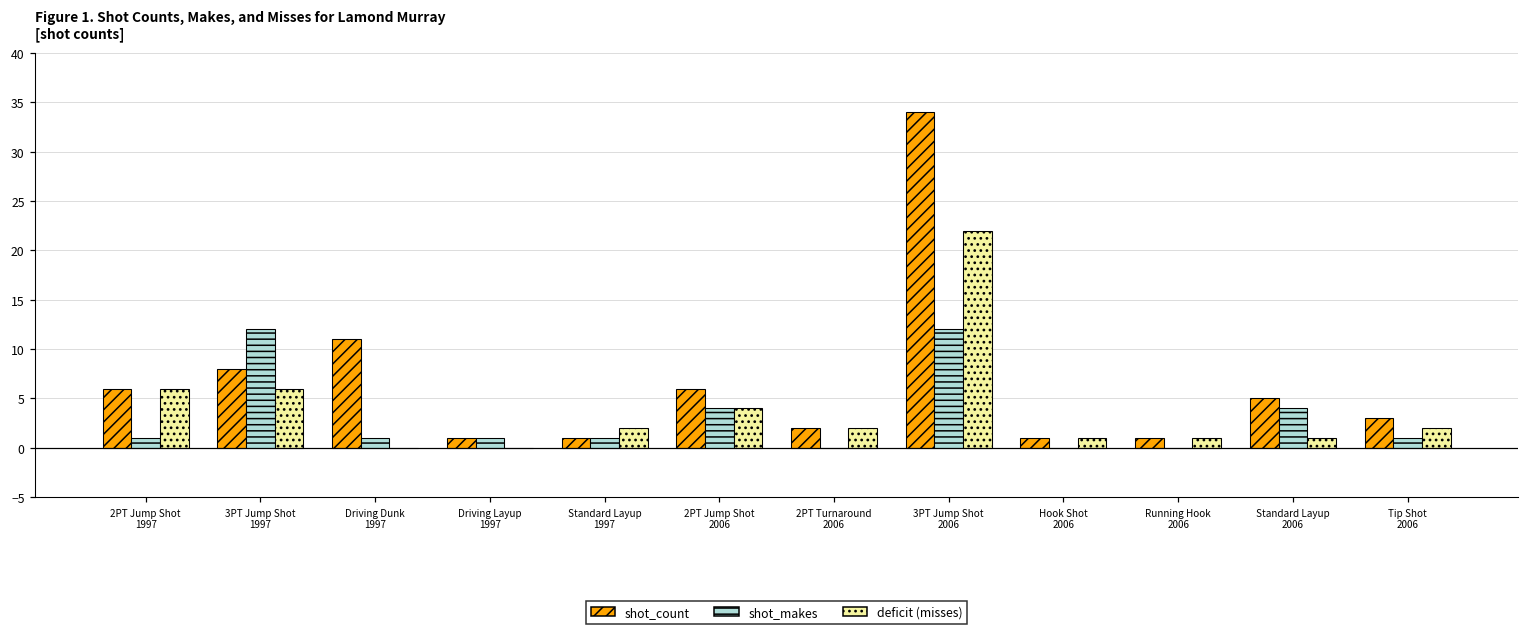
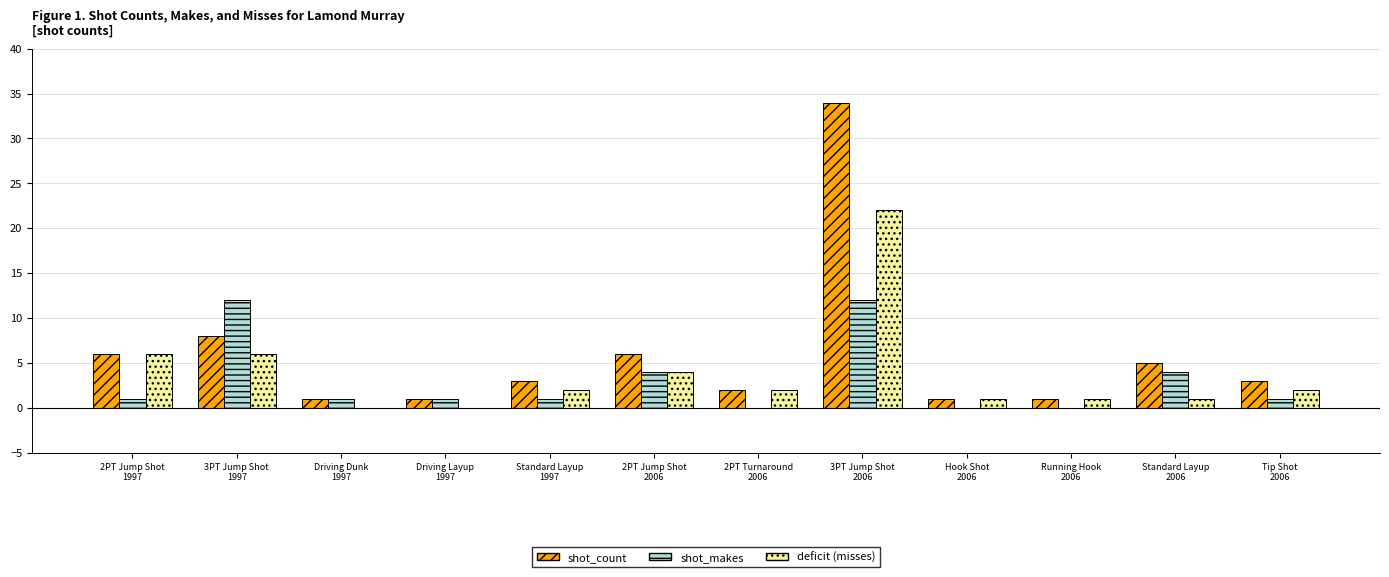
shot_count, Driving Dunk 1997: 11 -> 1
shot_count, Standard Layup 1997: 1 -> 3
